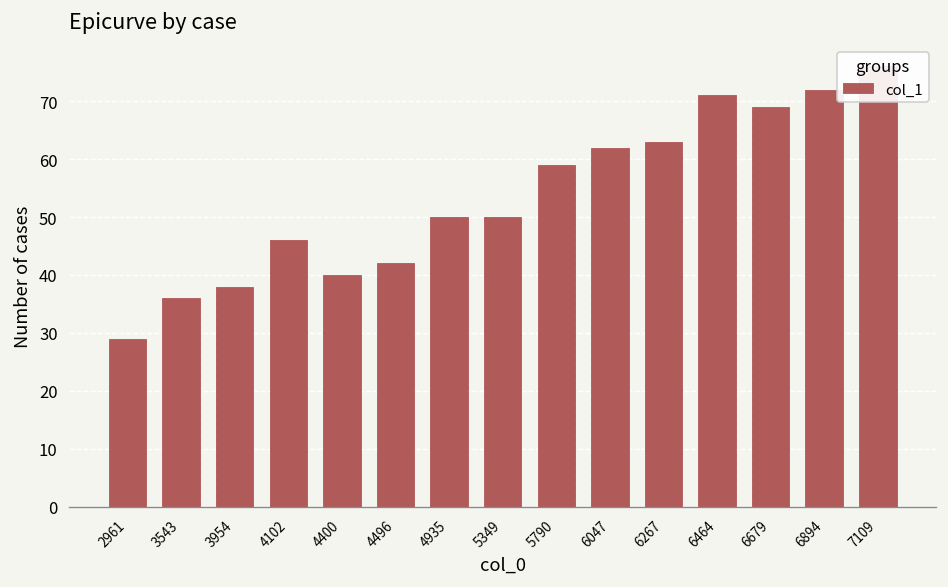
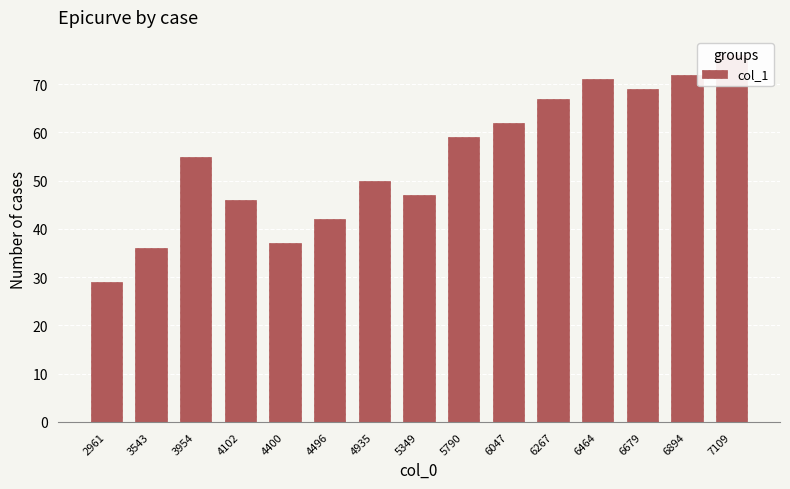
3954: 38 -> 55
4400: 40 -> 37
5349: 50 -> 47
6267: 63 -> 67
